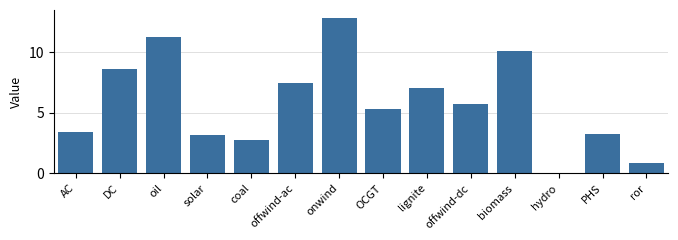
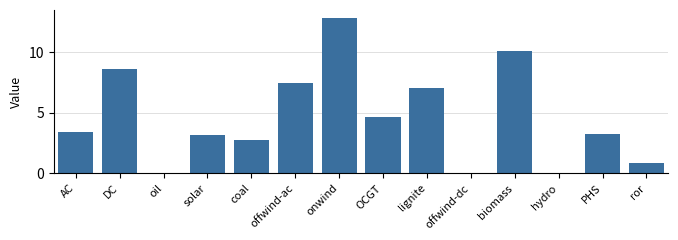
oil: 11.3 -> 0.0
OCGT: 5.3 -> 4.6
offwind-dc: 5.7 -> 0.1
